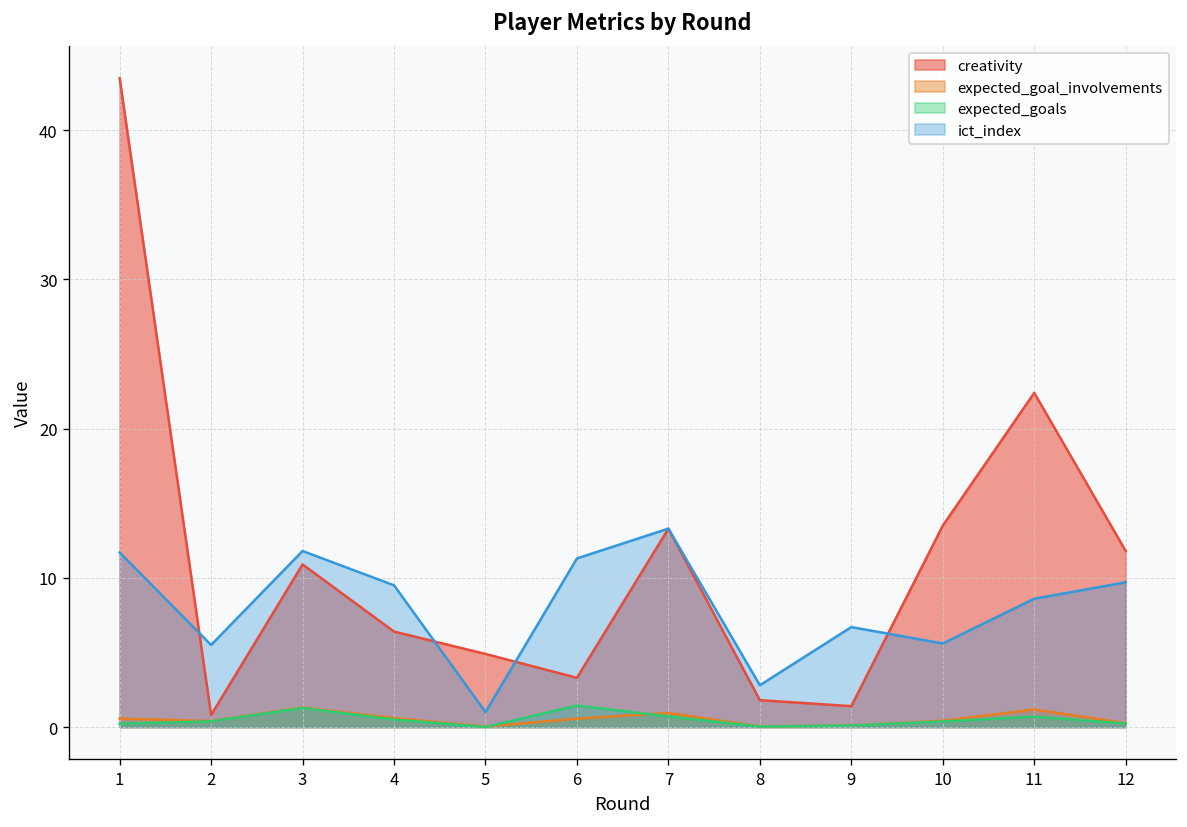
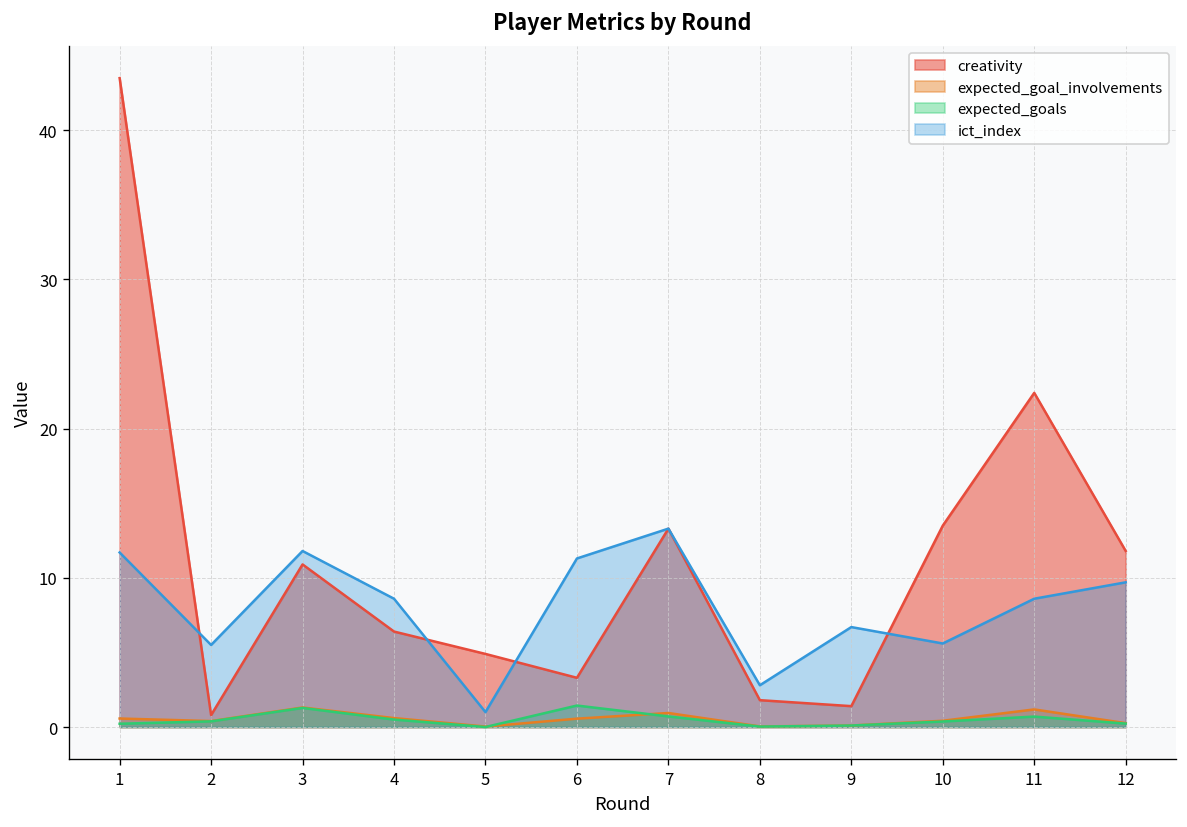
ict_index, 4: 9.5 -> 8.6
